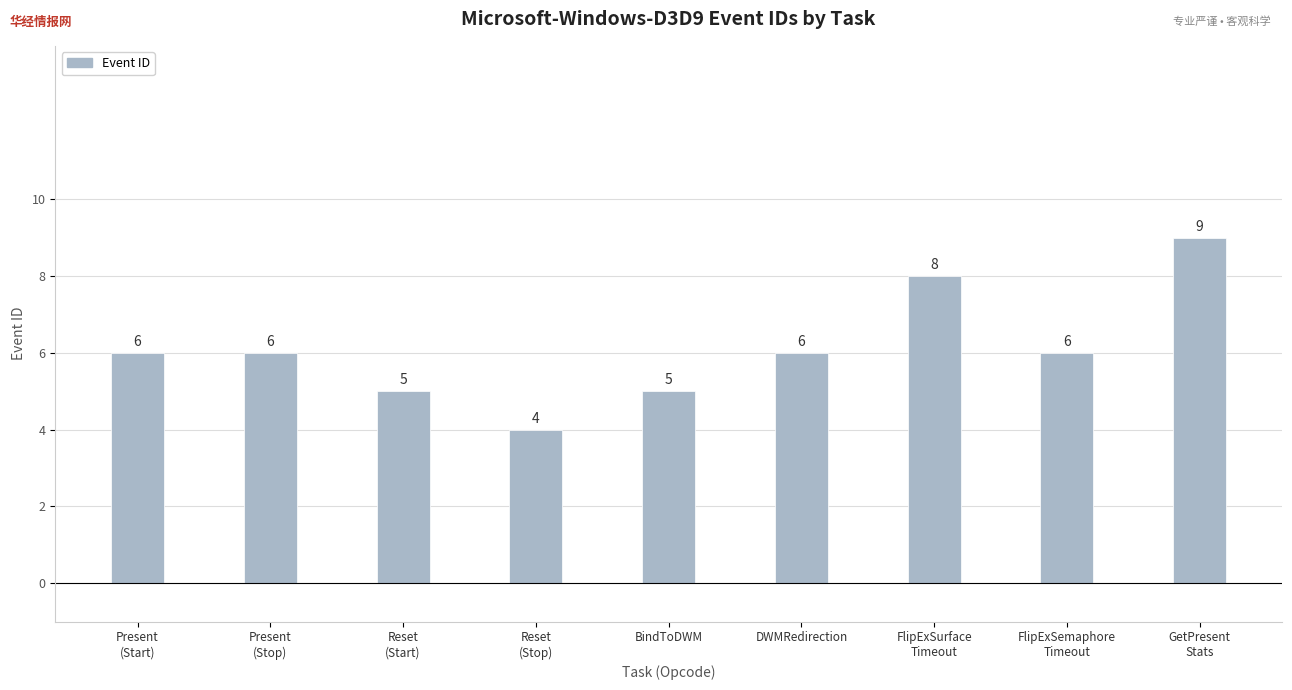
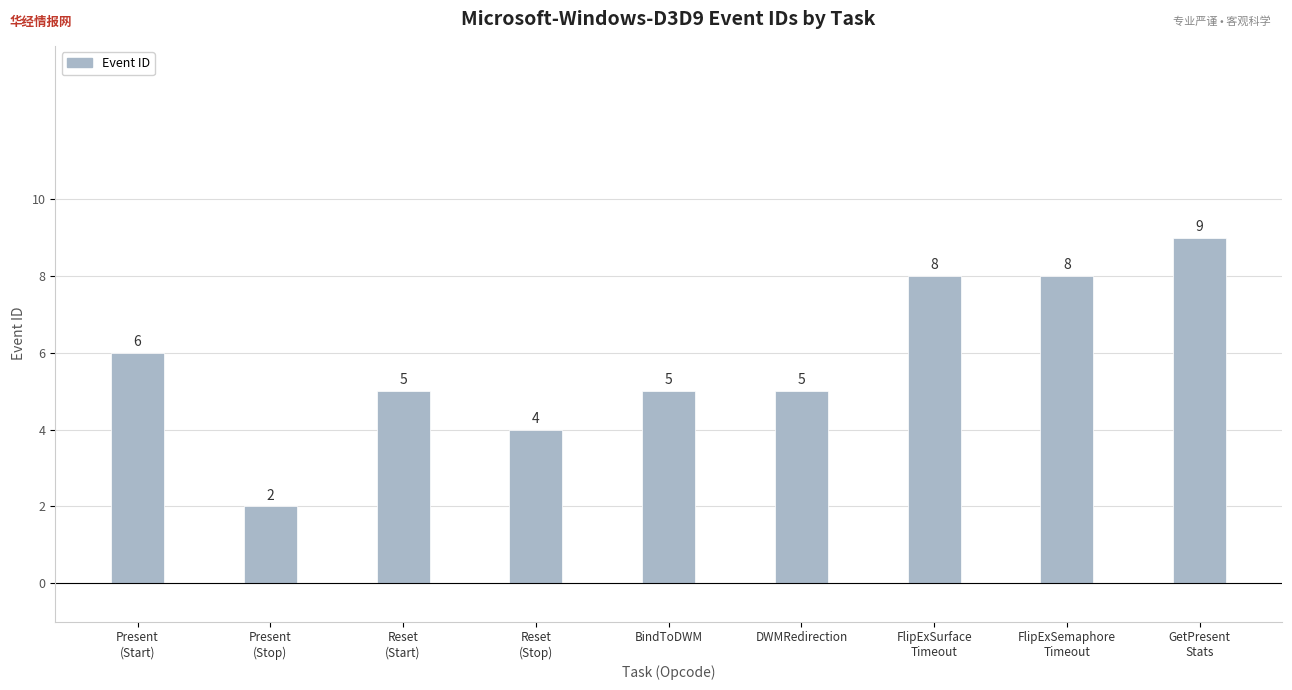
Present (Stop): 6 -> 2
DWMRedirection: 6 -> 5
FlipExSemaphore Timeout: 6 -> 8
